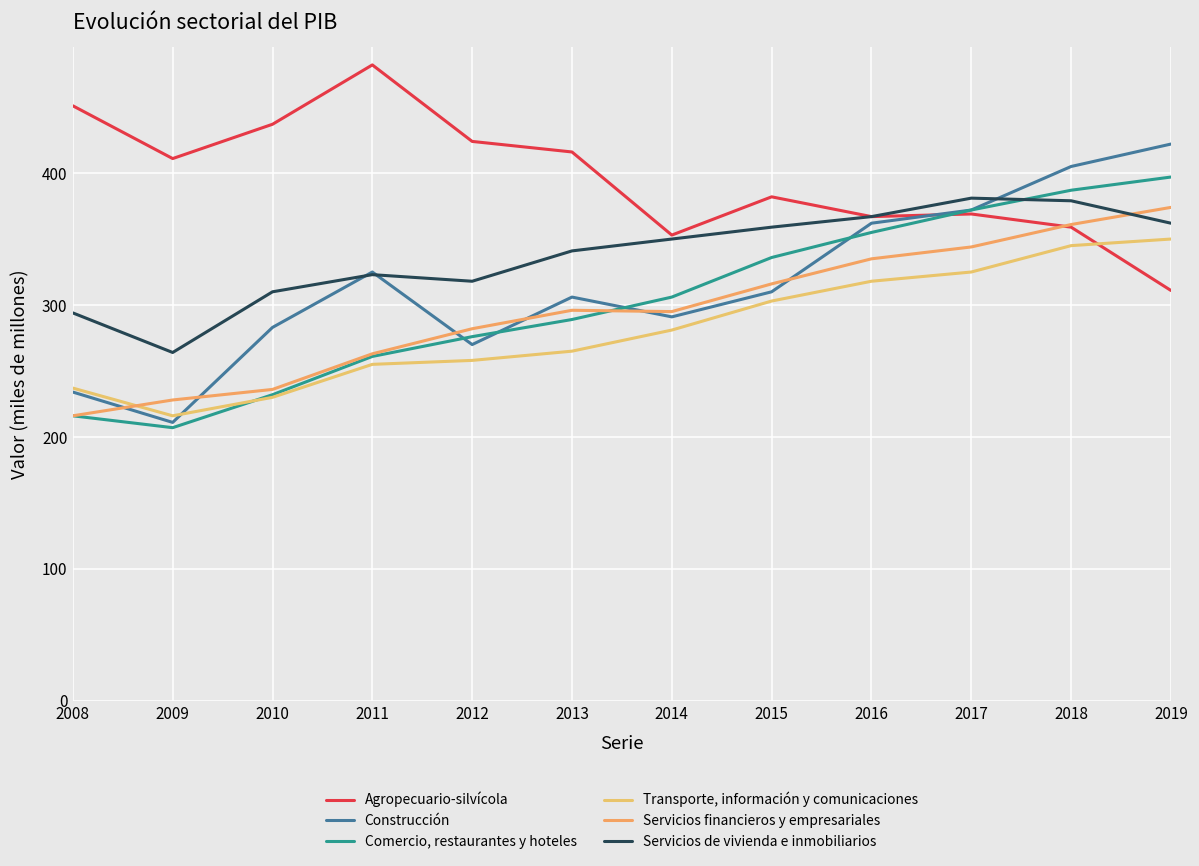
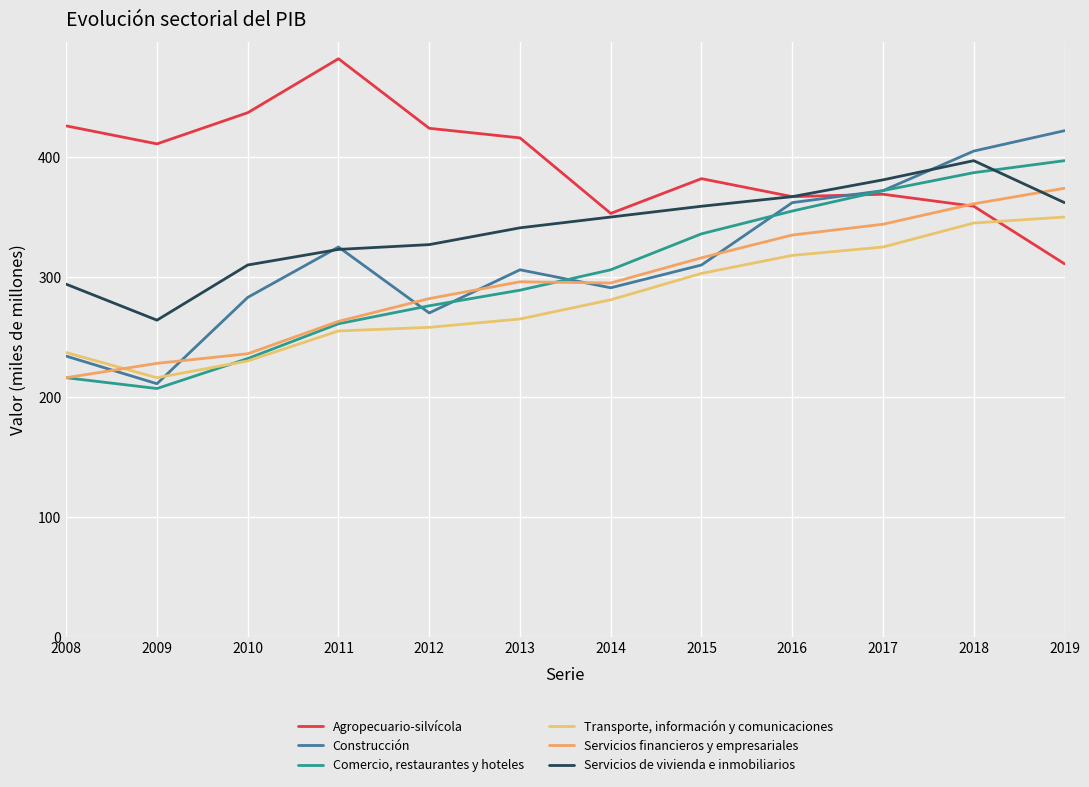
Agropecuario-silvícola, 2008: 451 -> 426
Servicios de vivienda e inmobiliarios, 2012: 318 -> 327
Servicios de vivienda e inmobiliarios, 2018: 379 -> 397
